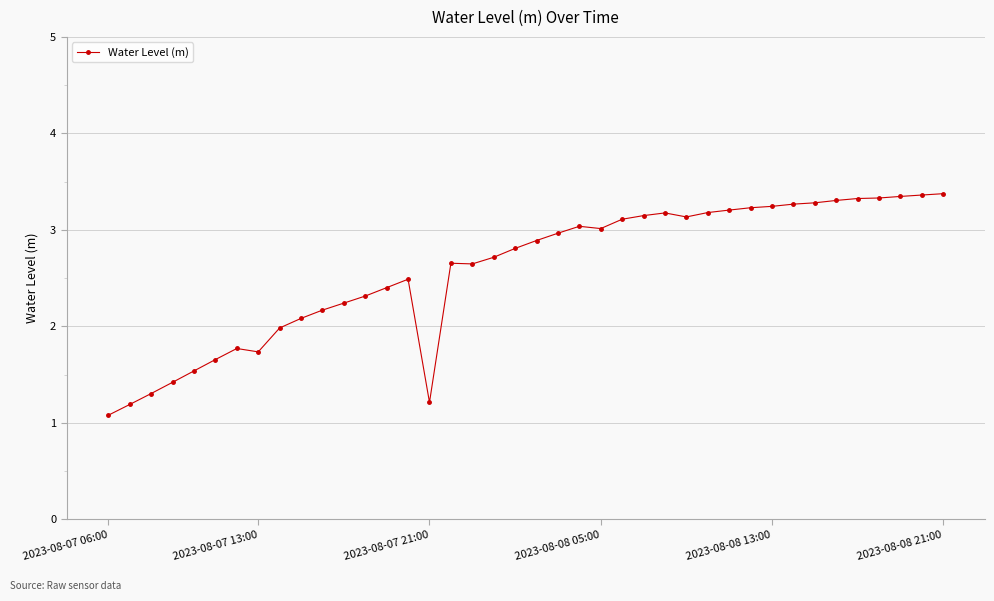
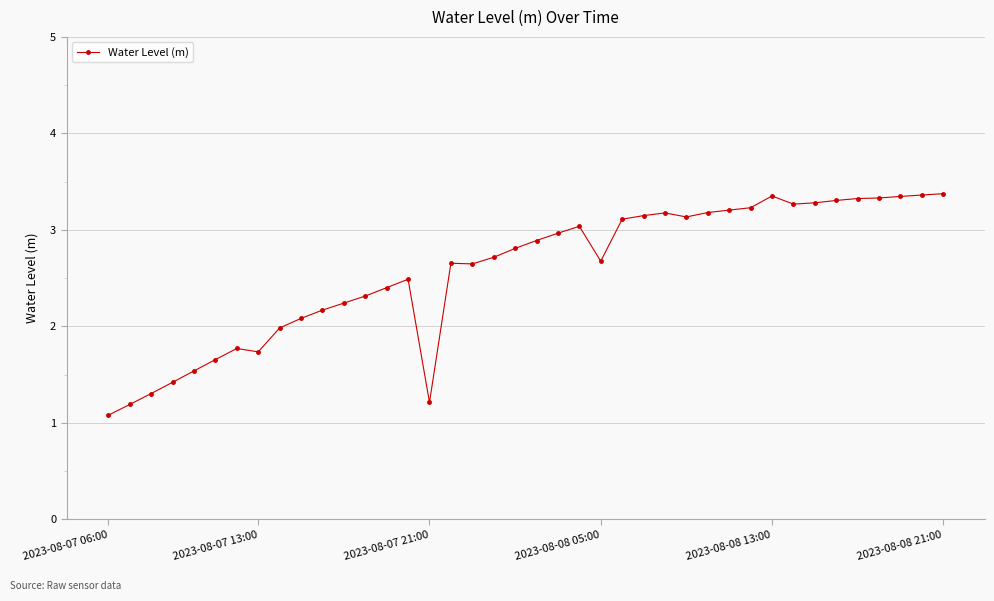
2023-08-08 05:00: 3.0 -> 2.7
2023-08-08 13:00: 3.2 -> 3.4
